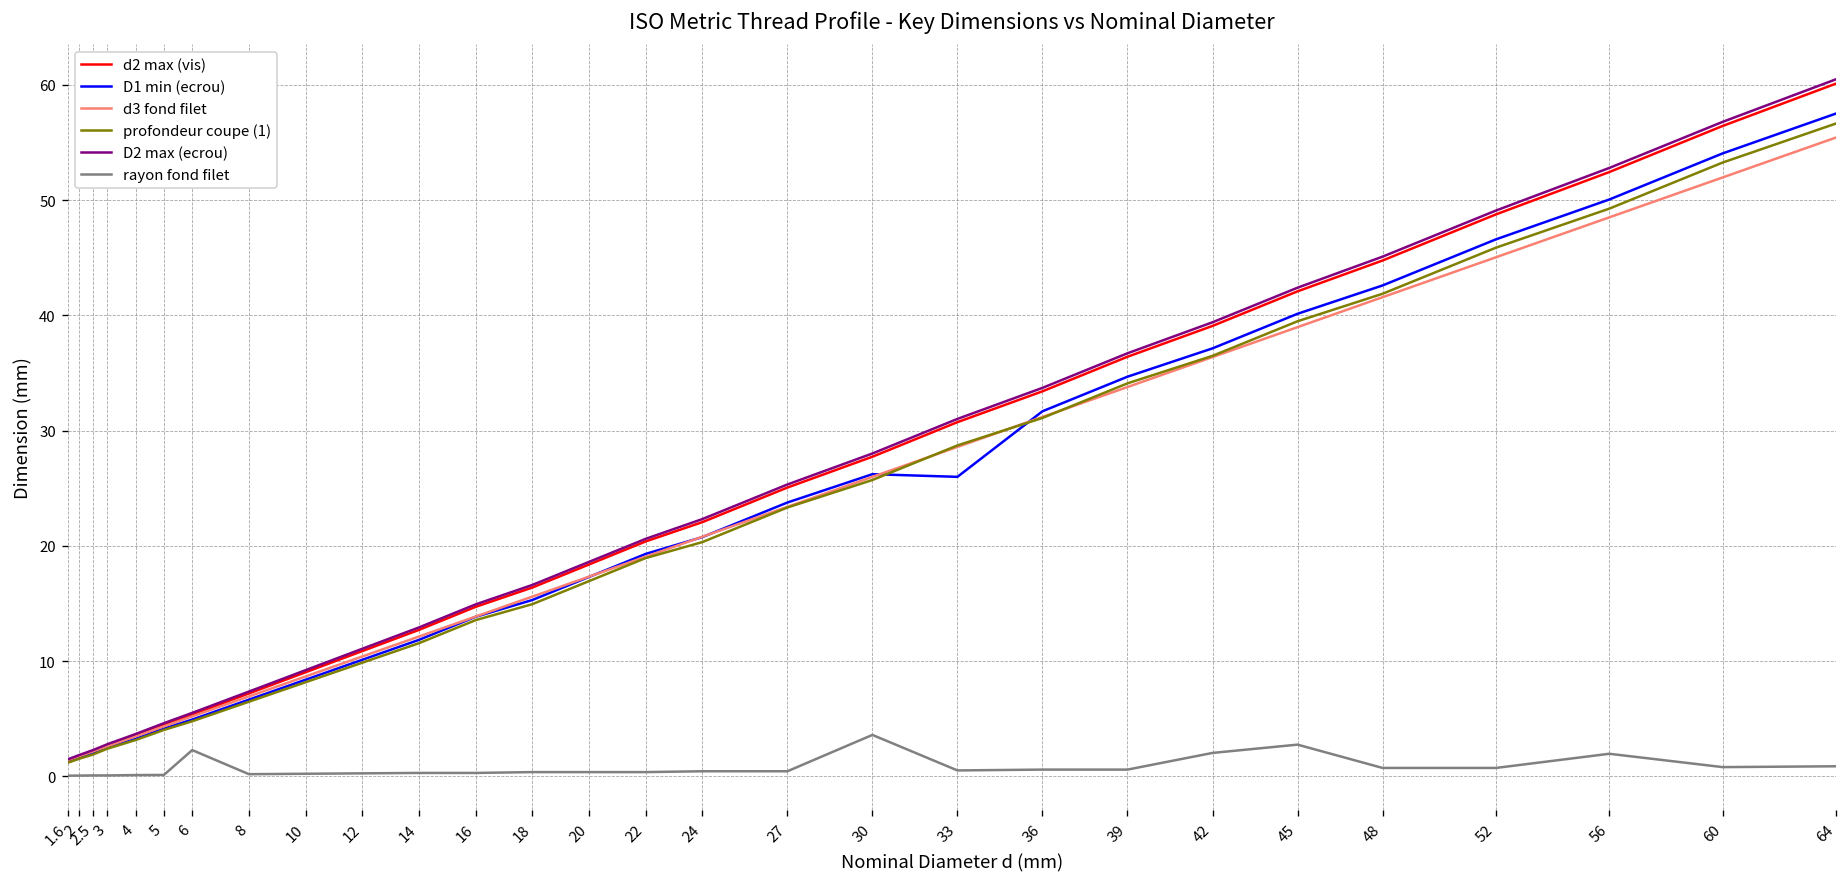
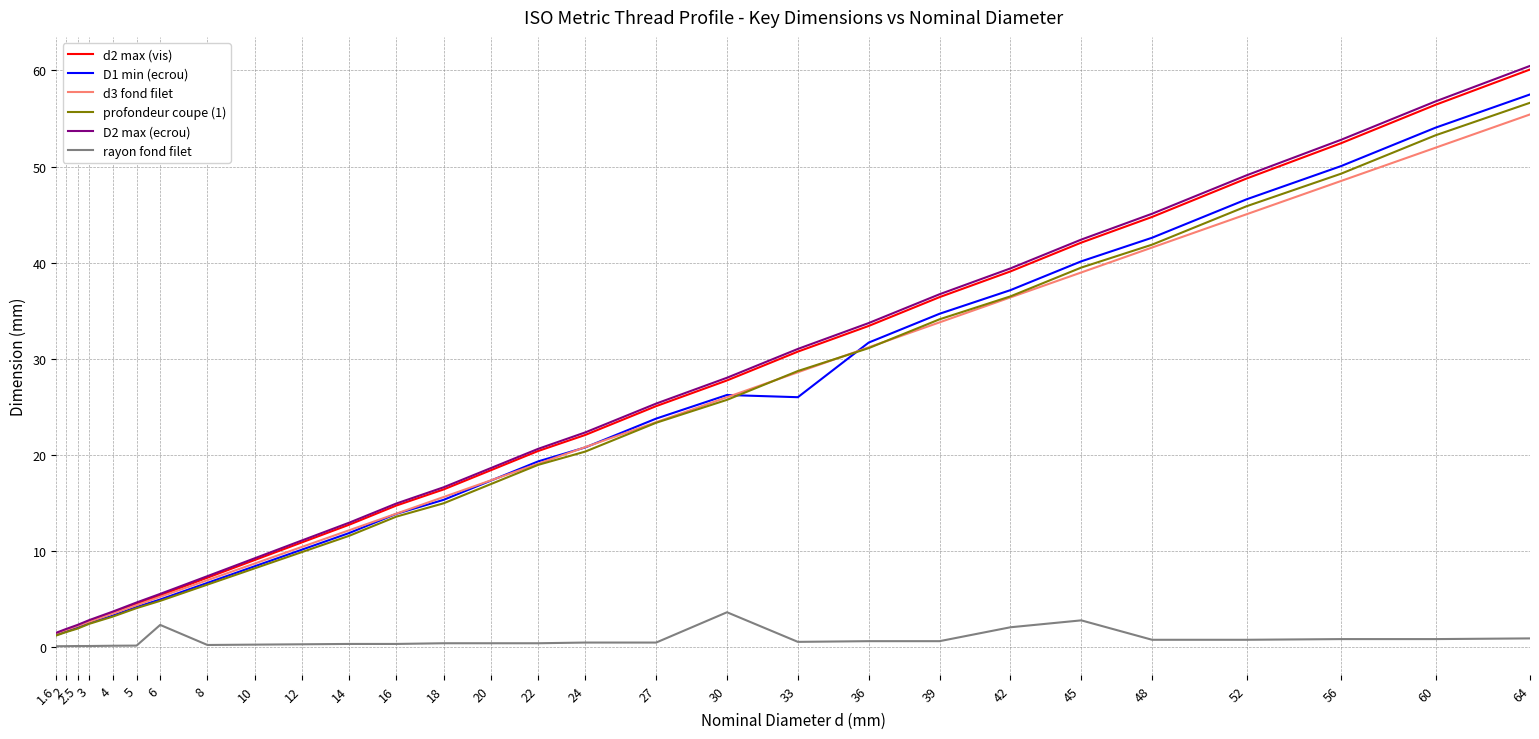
rayon fond filet, 56: 2 -> 1
